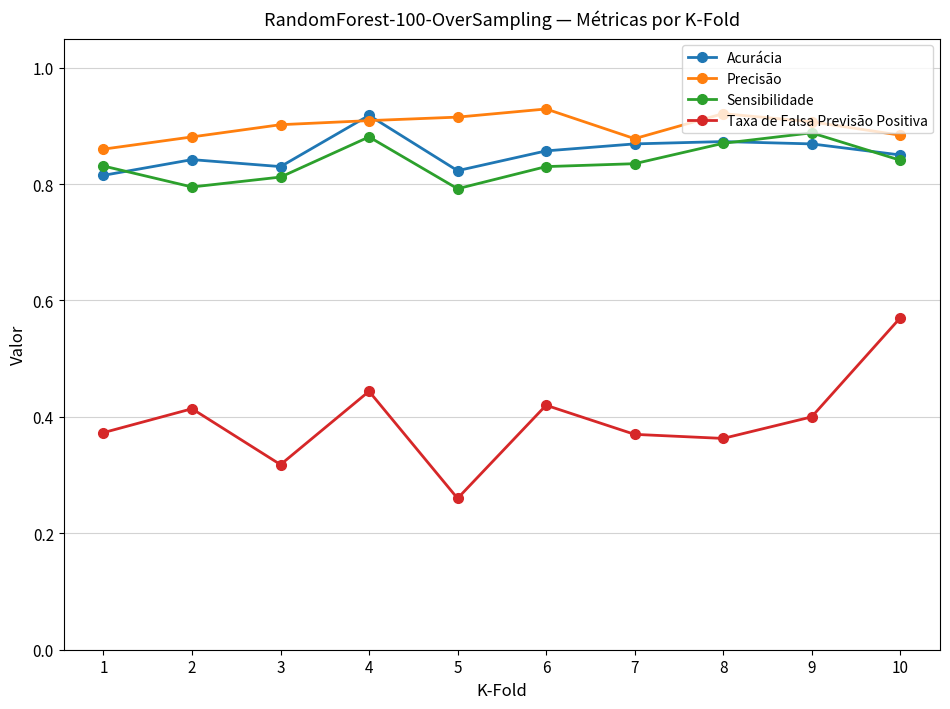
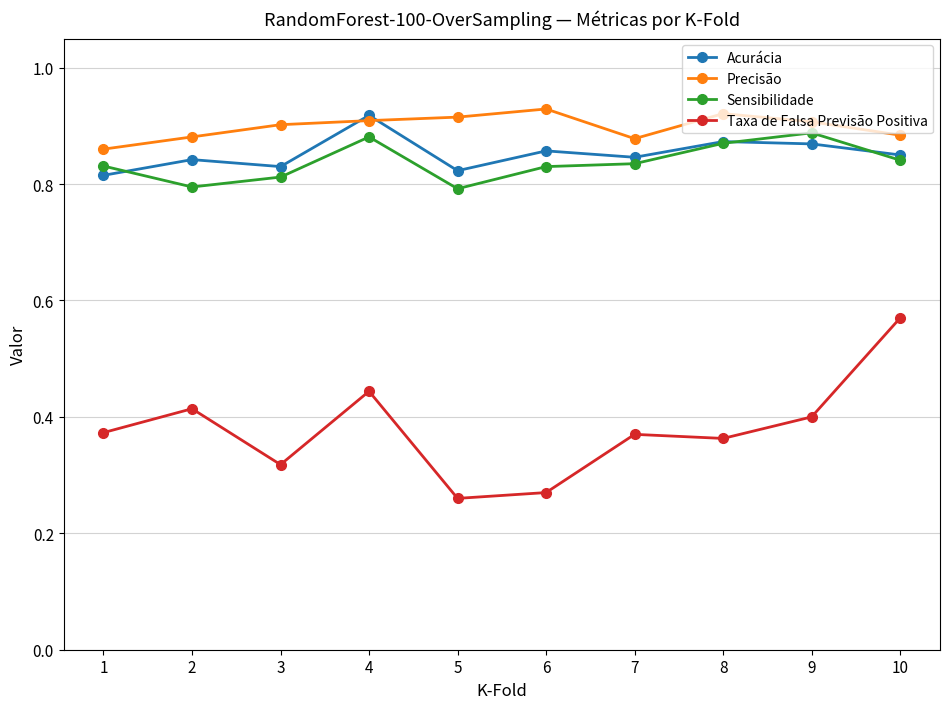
Taxa de Falsa Previsão Positiva, 6: 0.42 -> 0.27
Acurácia, 7: 0.87 -> 0.85
